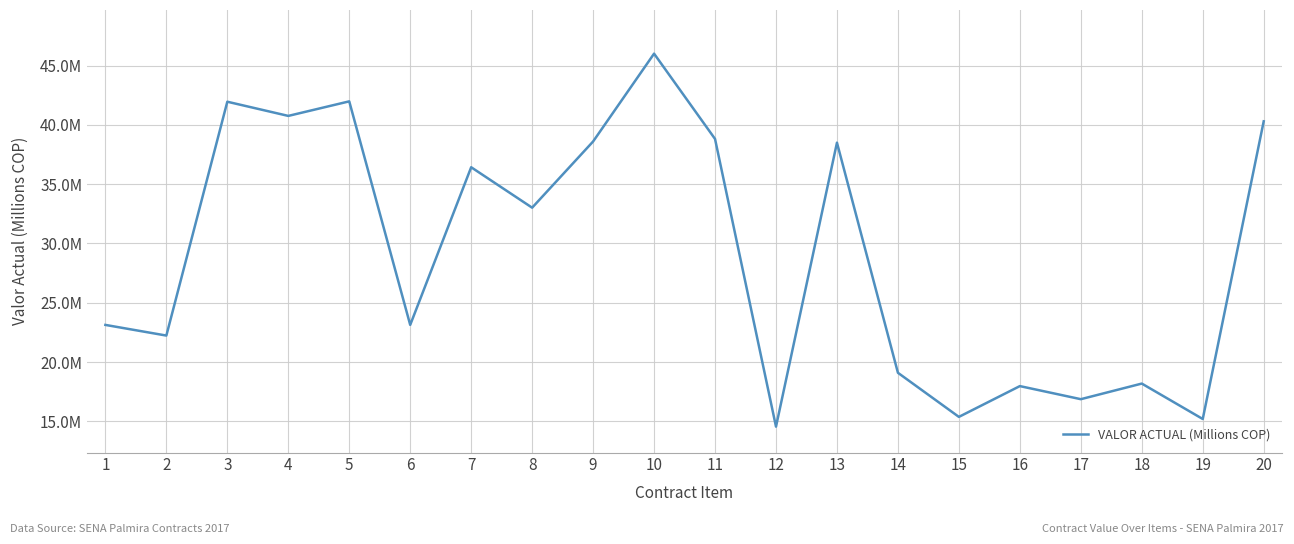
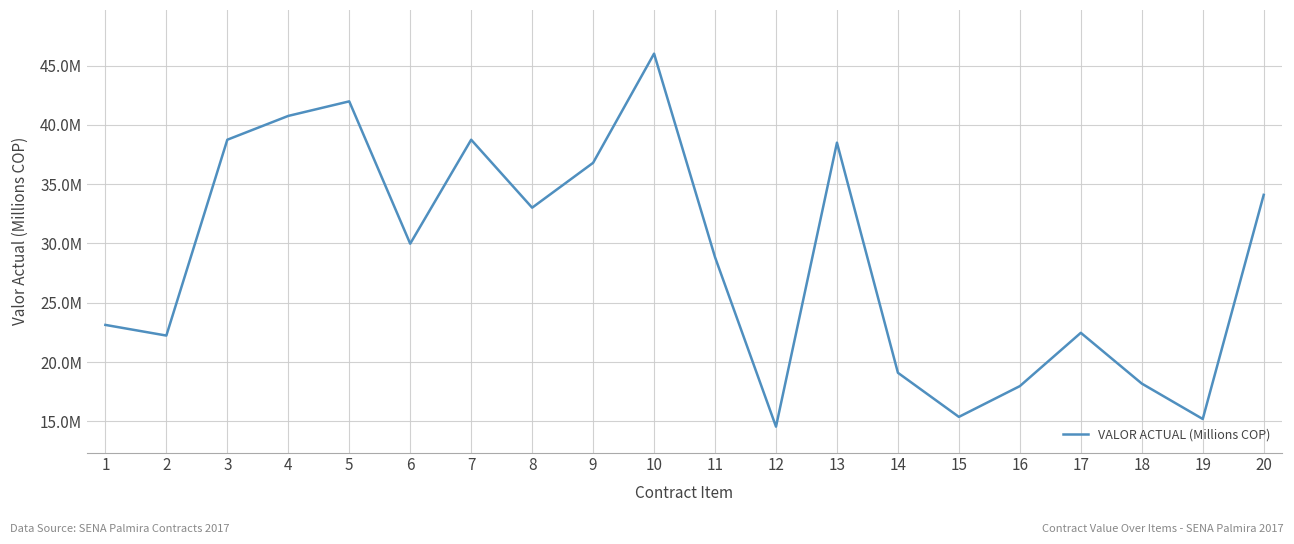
3: 42000000 -> 38700000
6: 23100000 -> 30000000
7: 36400000 -> 38700000
9: 38600000 -> 36800000
11: 38800000 -> 28800000
17: 16900000 -> 22500000
20: 40300000 -> 34100000
